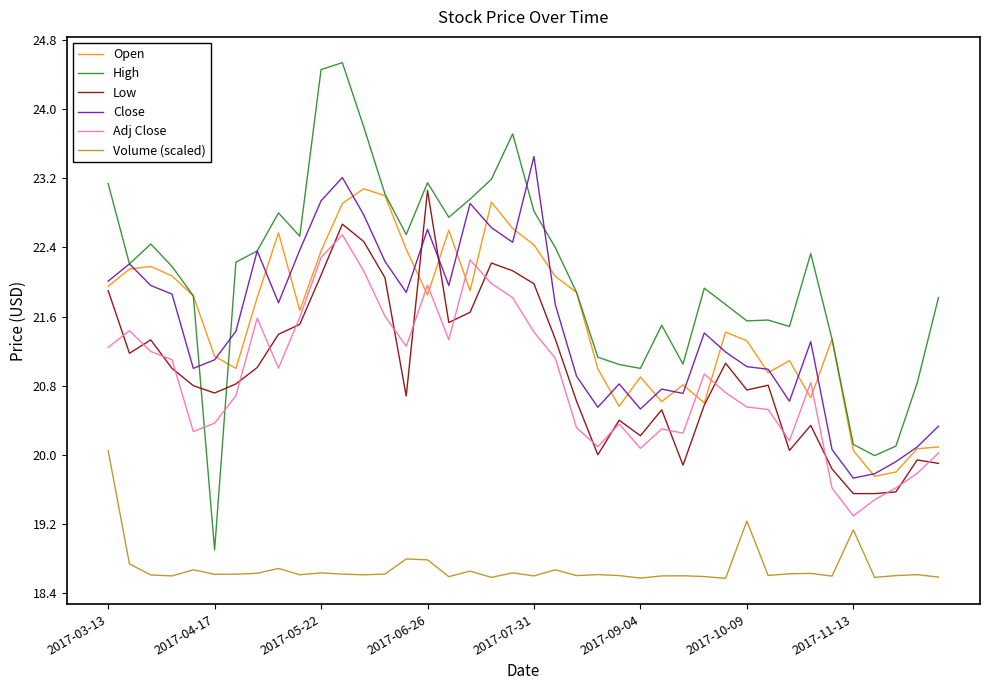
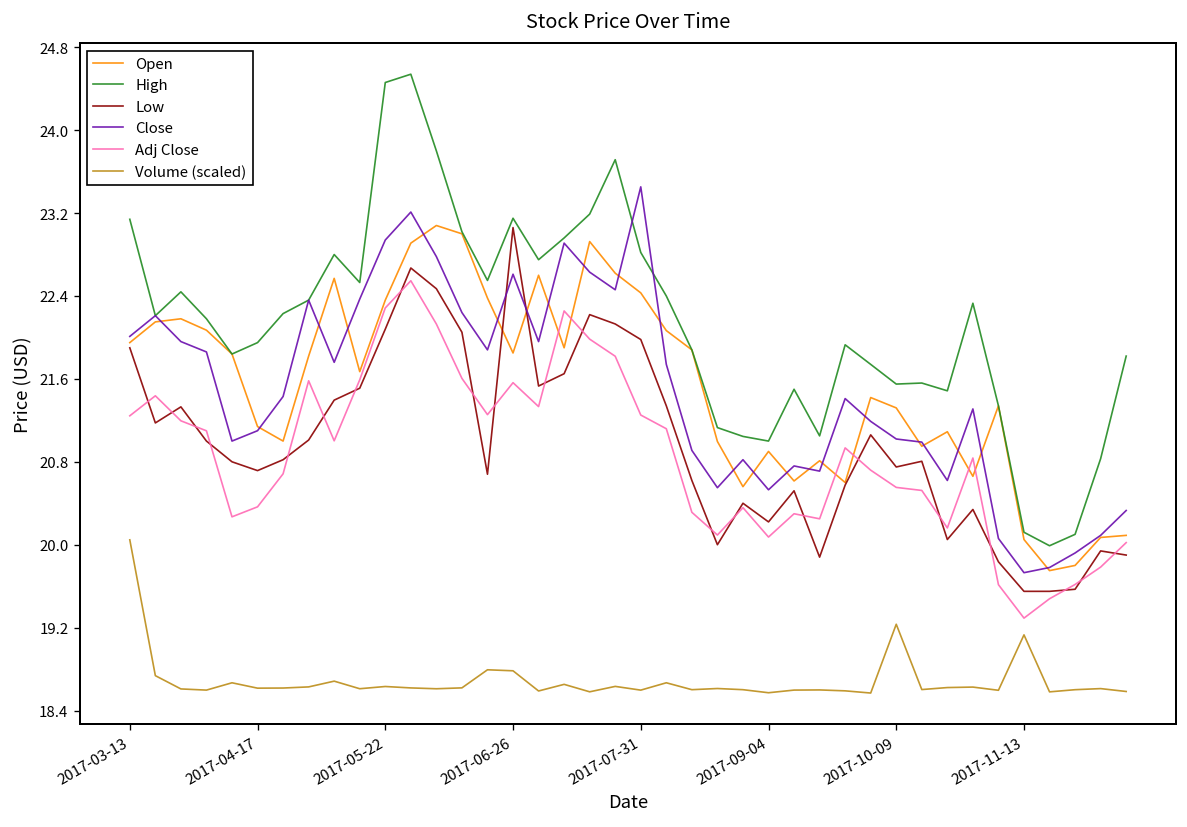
High, 2017-04-17: 18.9 -> 22.0
Adj Close, 2017-06-26: 22.0 -> 21.6
Adj Close, 2017-07-31: 21.4 -> 21.3
